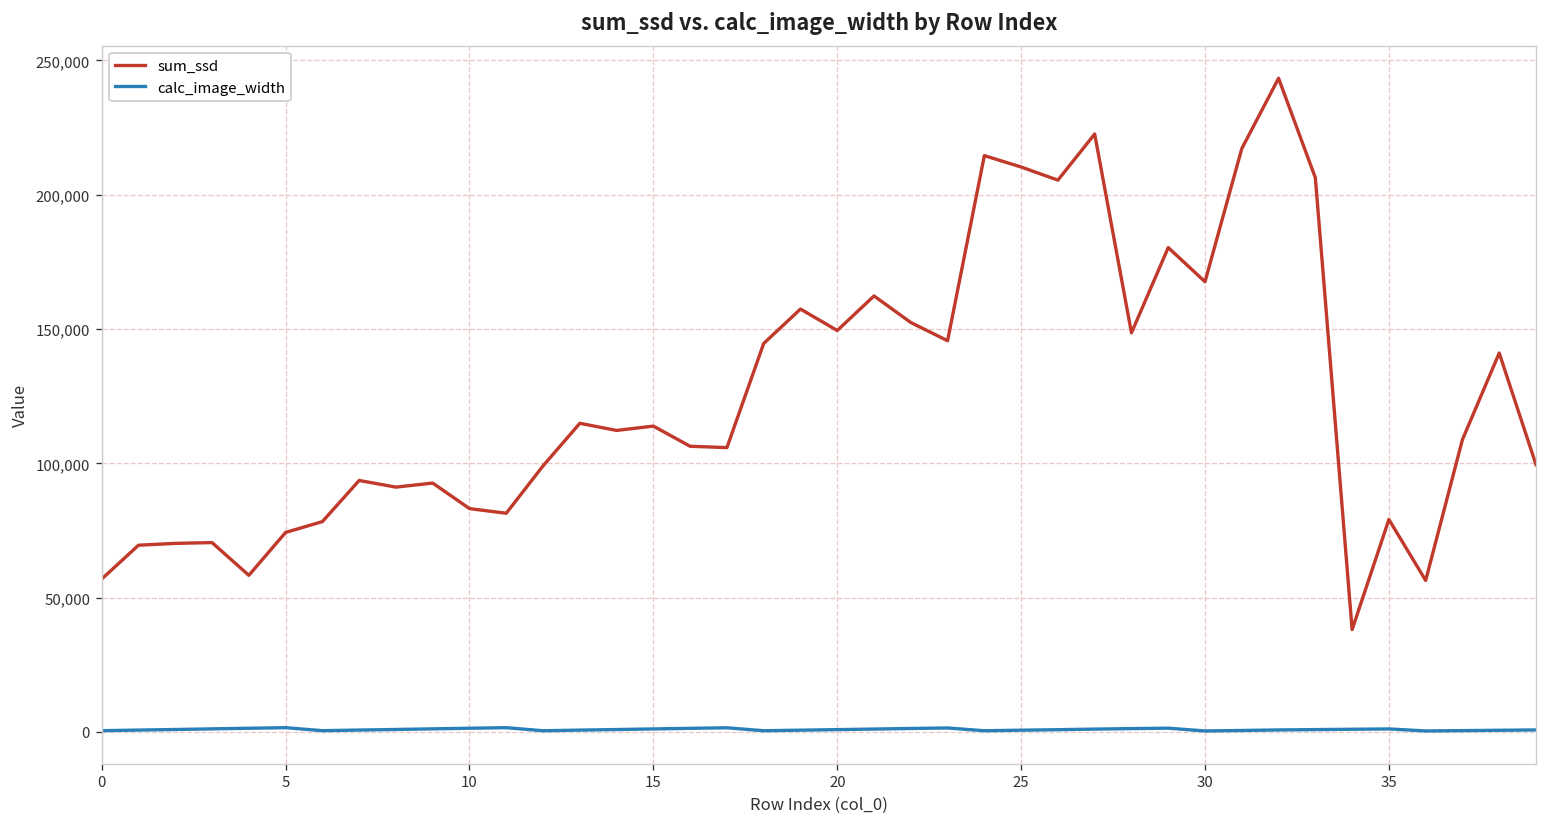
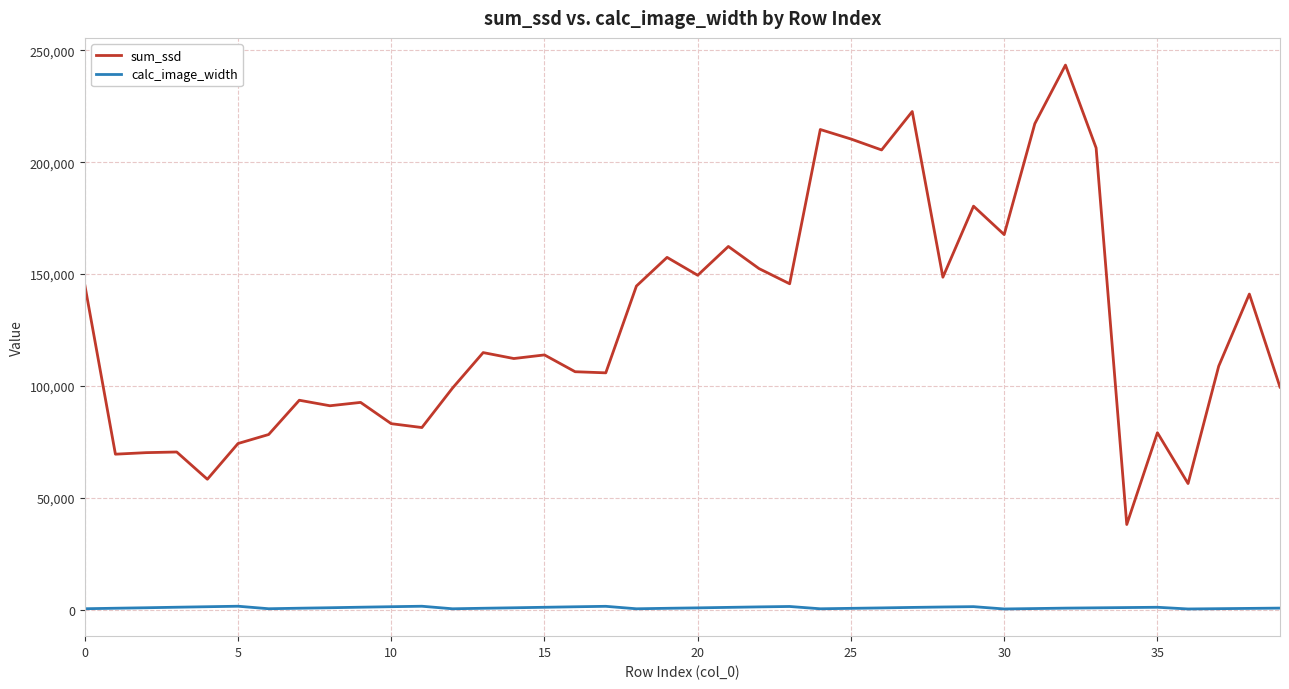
sum_ssd, 0: 57,000 -> 145,000
